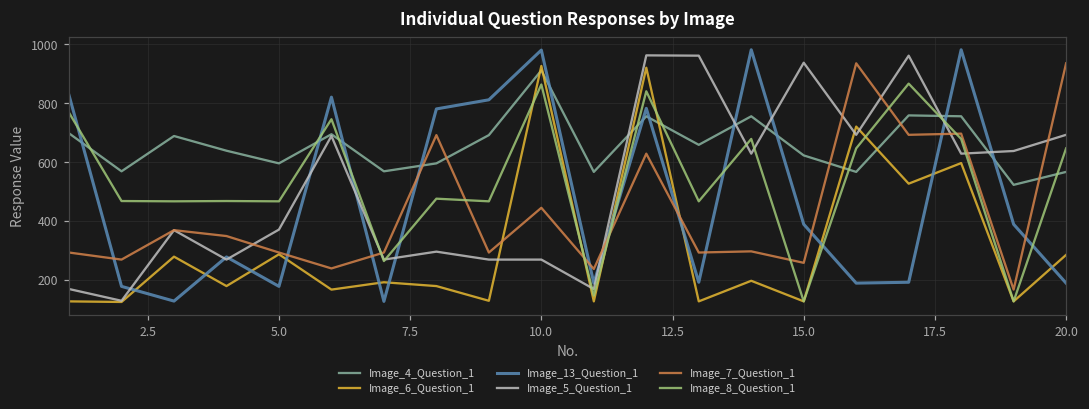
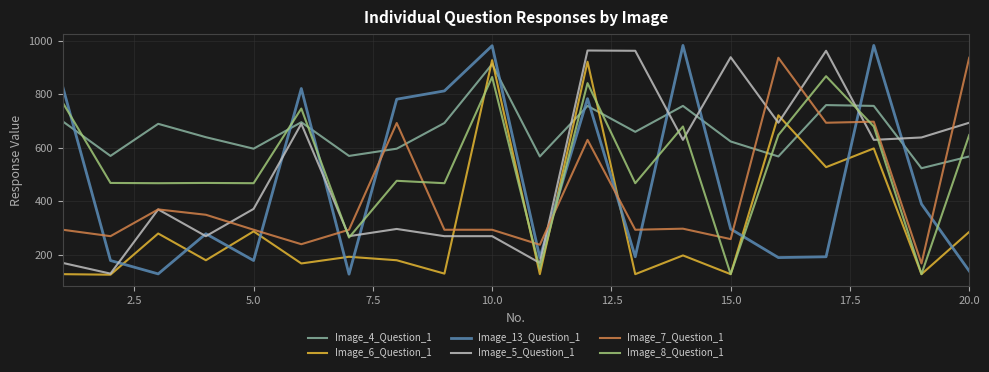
Image_7_Question_1, 10.0: 450 -> 290
Image_13_Question_1, 15.0: 390 -> 300
Image_13_Question_1, 20.0: 190 -> 140
